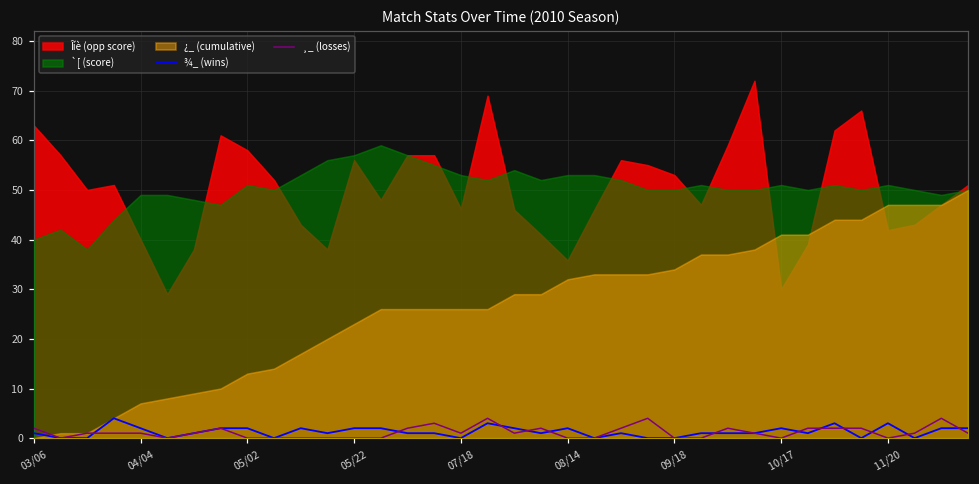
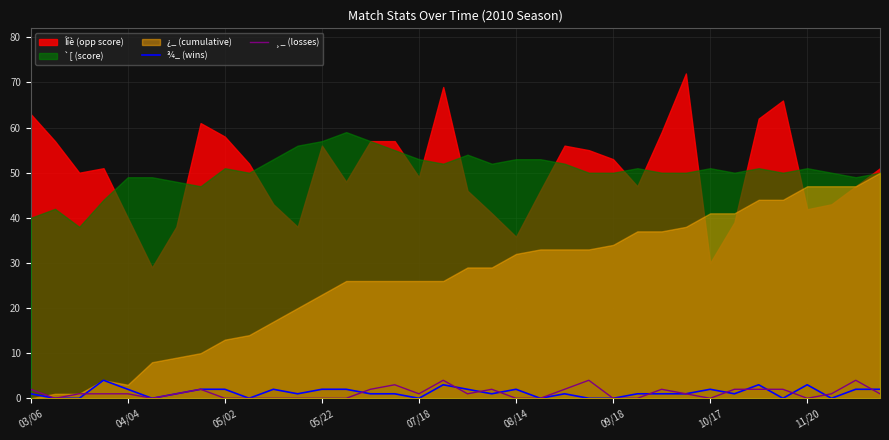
¿_ (cumulative), 04/04: 7 -> 3
Îíè (opp score), 07/18: 46 -> 49
